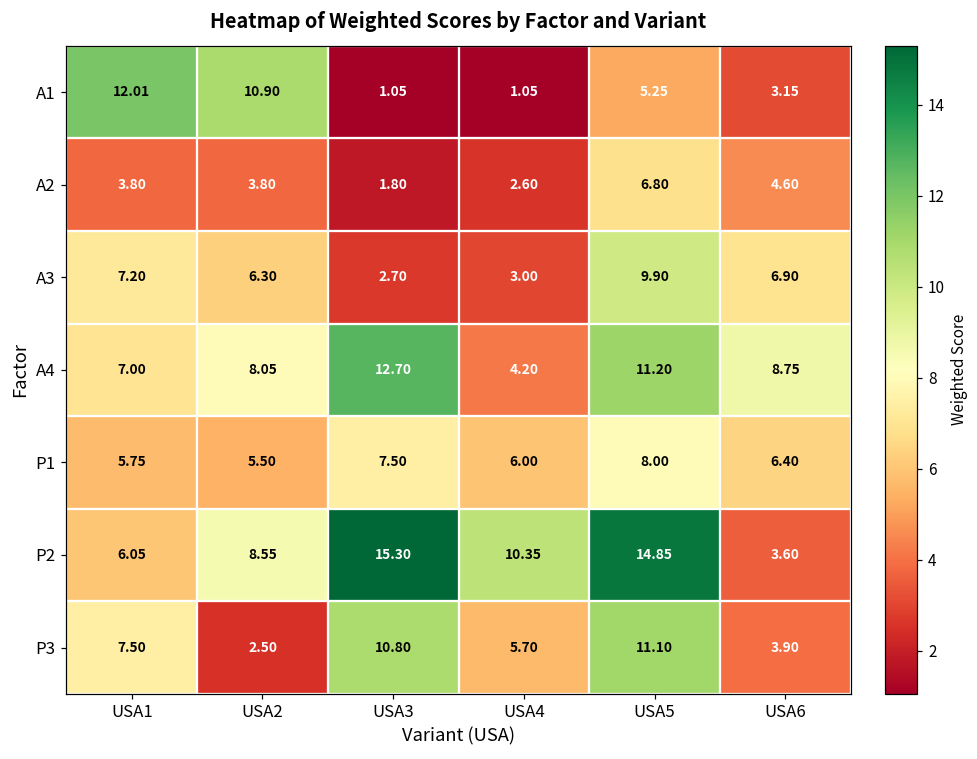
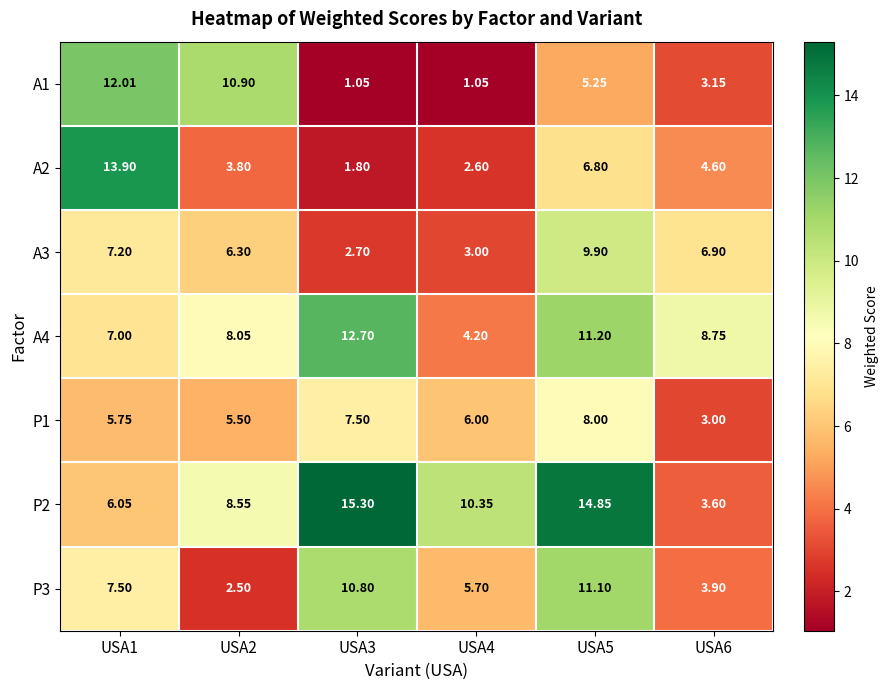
A2, USA1: 3.80 -> 13.90
P1, USA6: 6.40 -> 3.00
